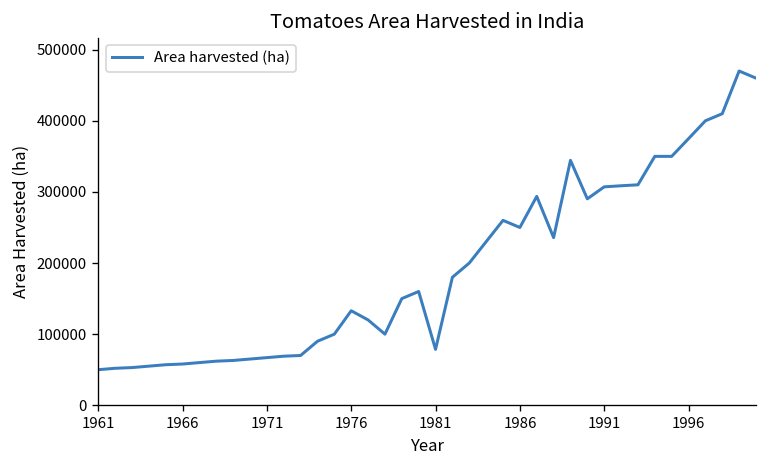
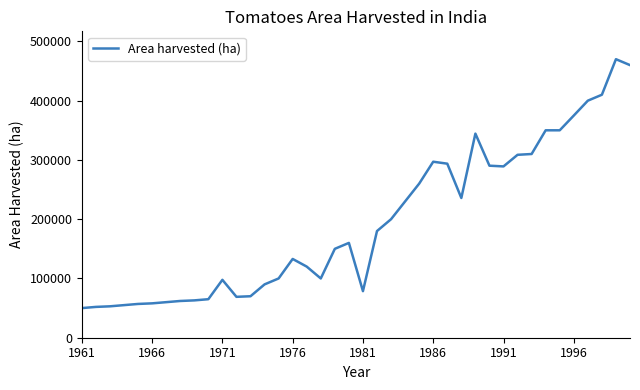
1971: 70000 -> 100000
1986: 250000 -> 300000
1991: 310000 -> 290000
